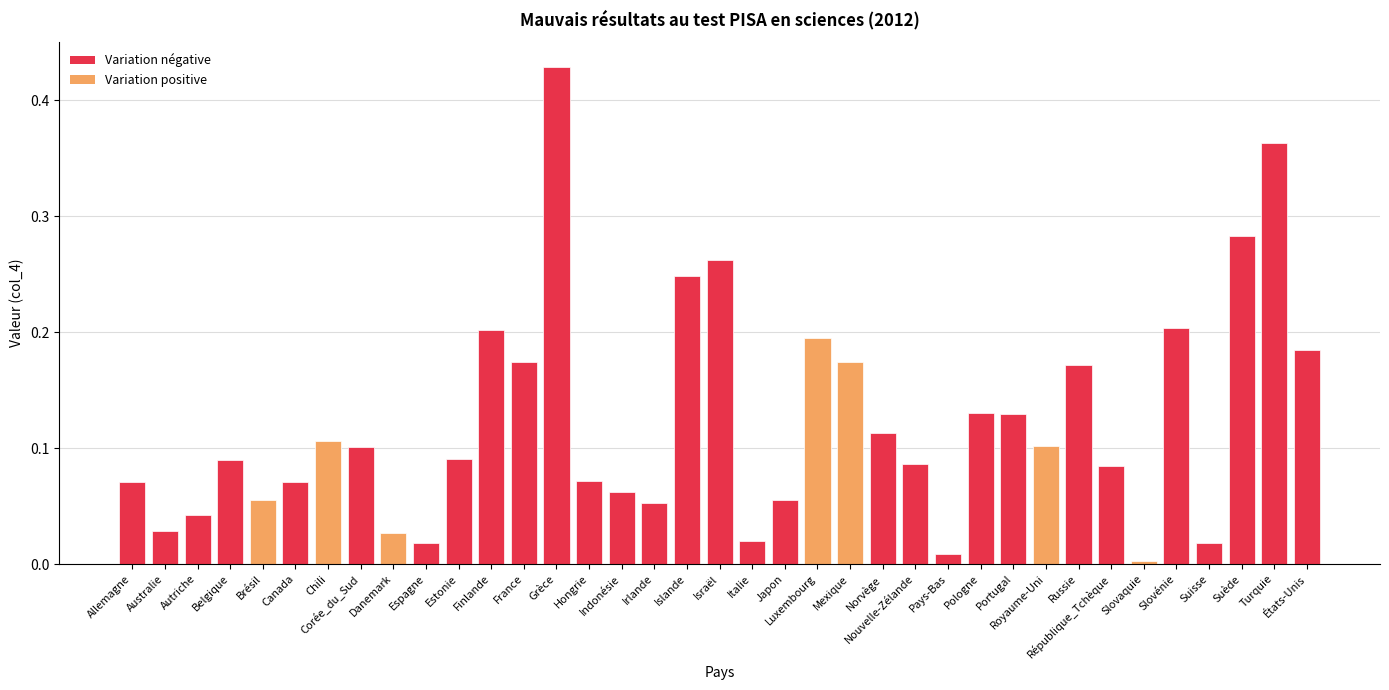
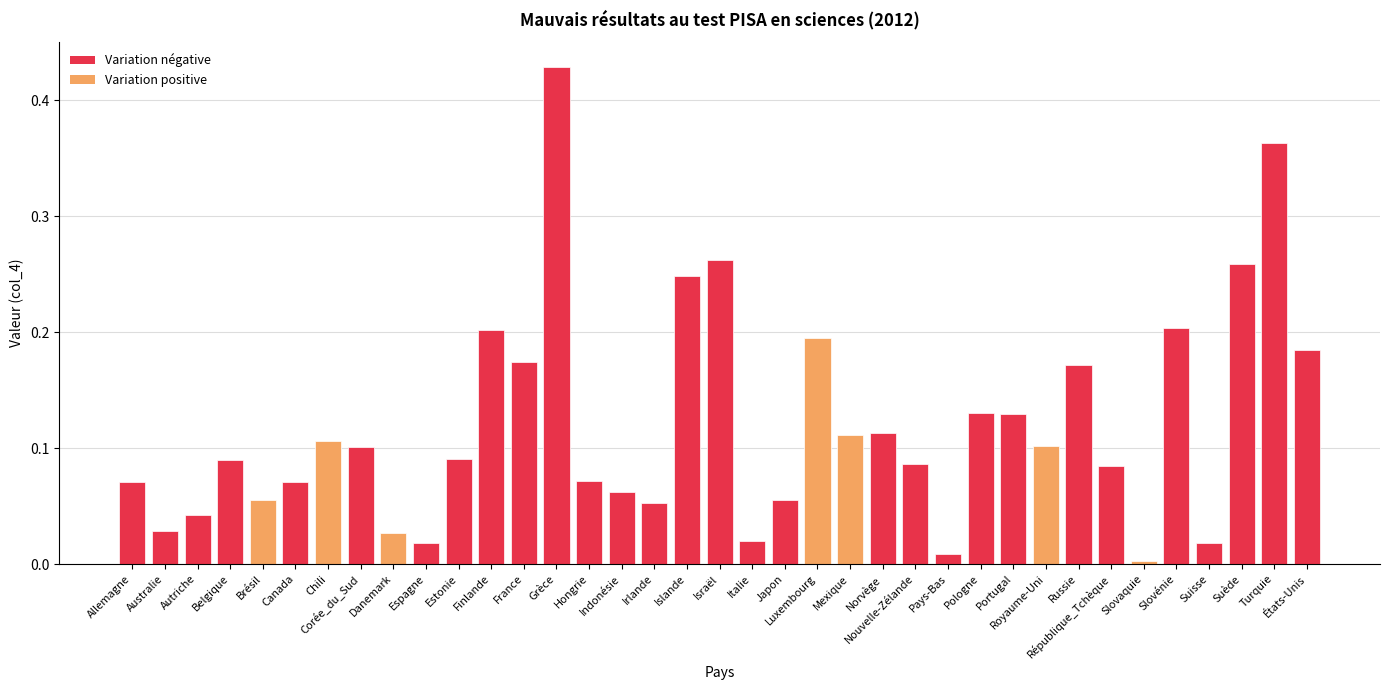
Mexique: 0.175 -> 0.111
Suède: 0.283 -> 0.259
